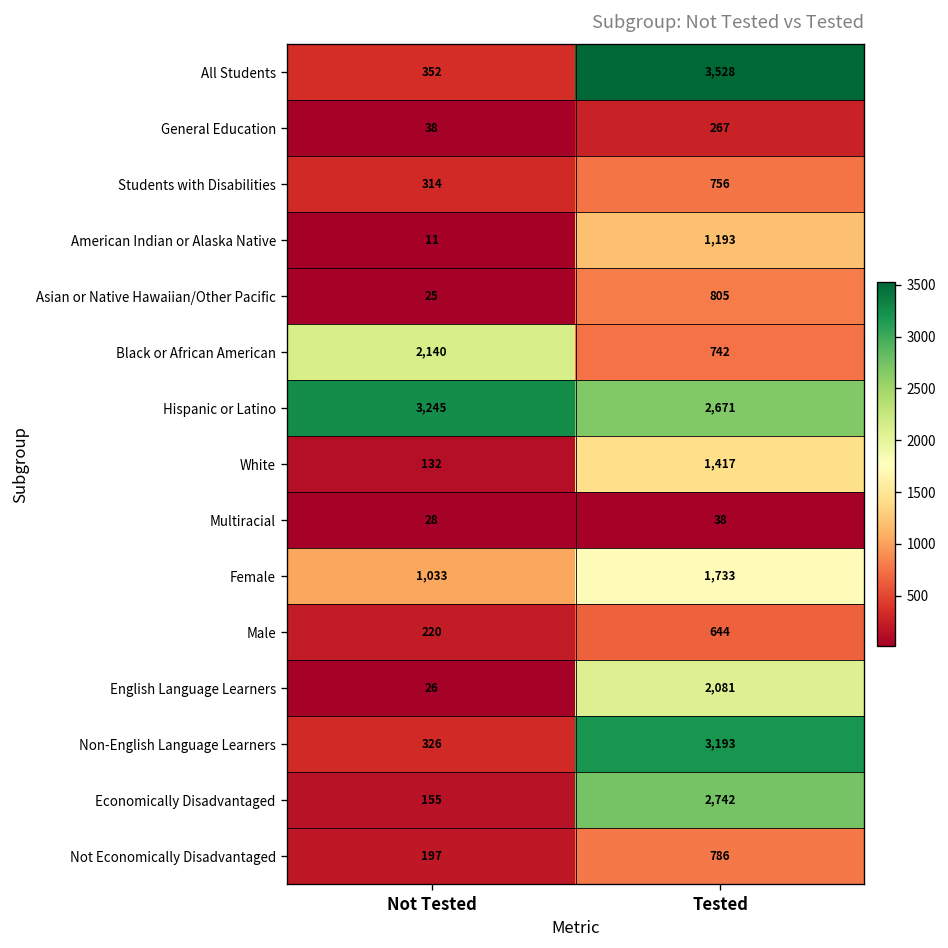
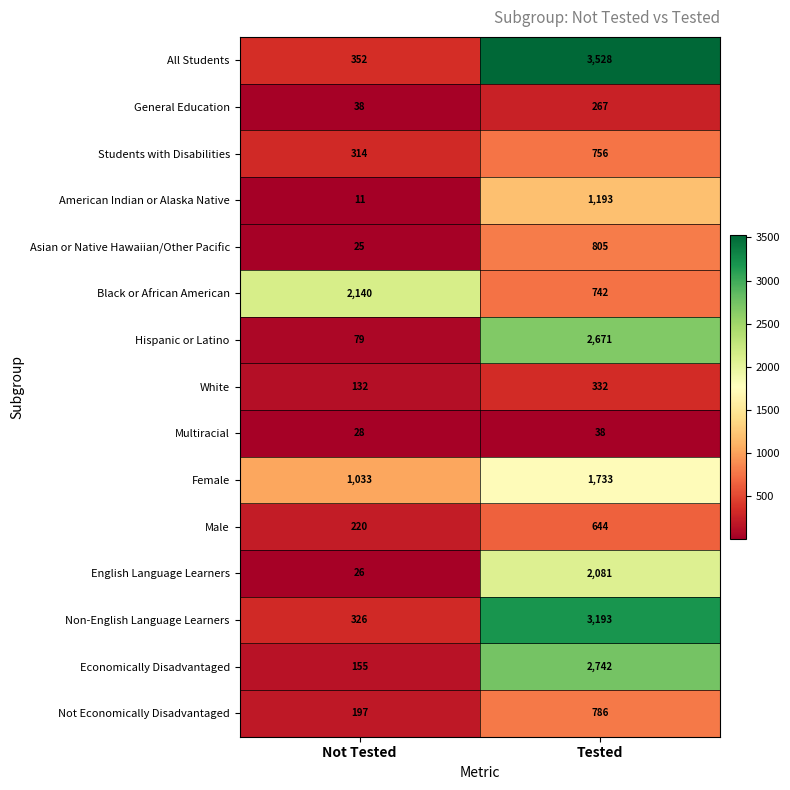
Hispanic or Latino, Not Tested: 3,245 -> 79
White, Tested: 1,417 -> 332
